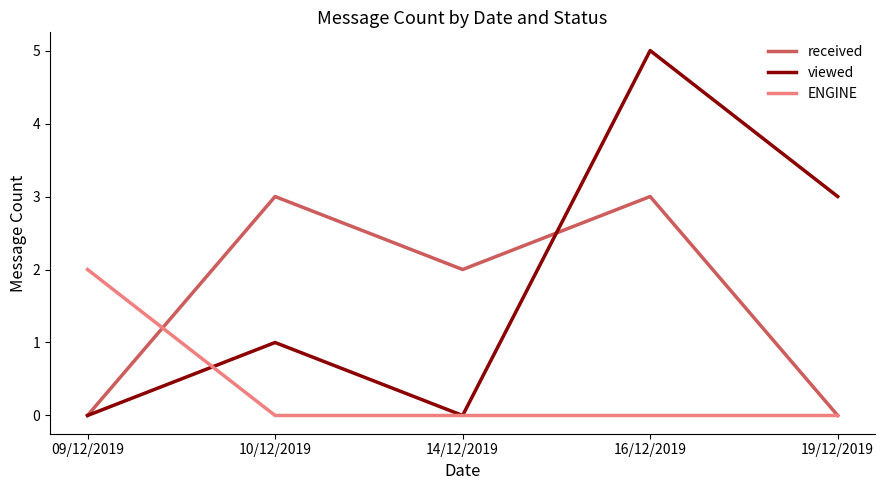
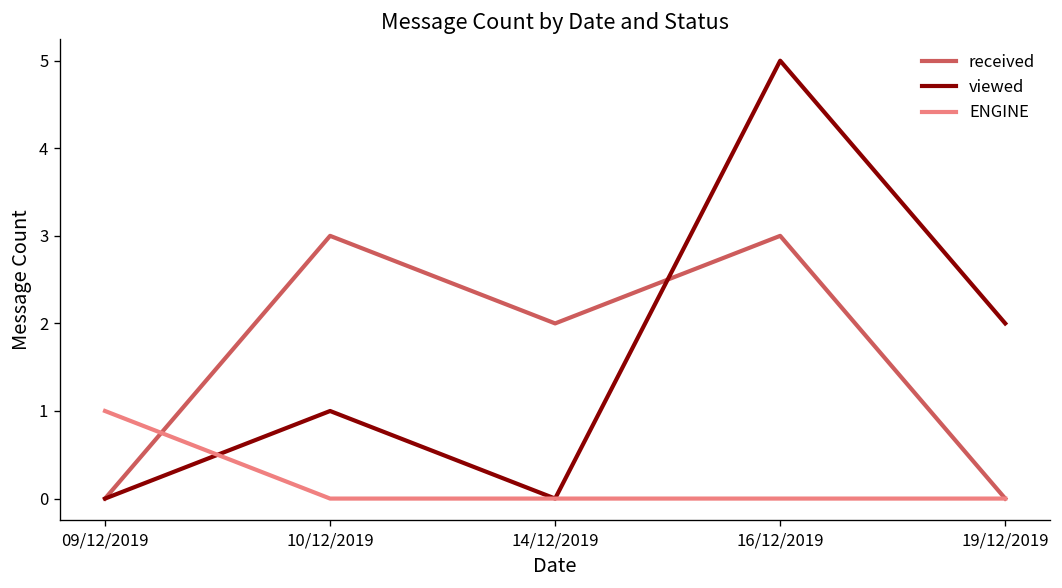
ENGINE, 09/12/2019: 2 -> 1
viewed, 19/12/2019: 3 -> 2
